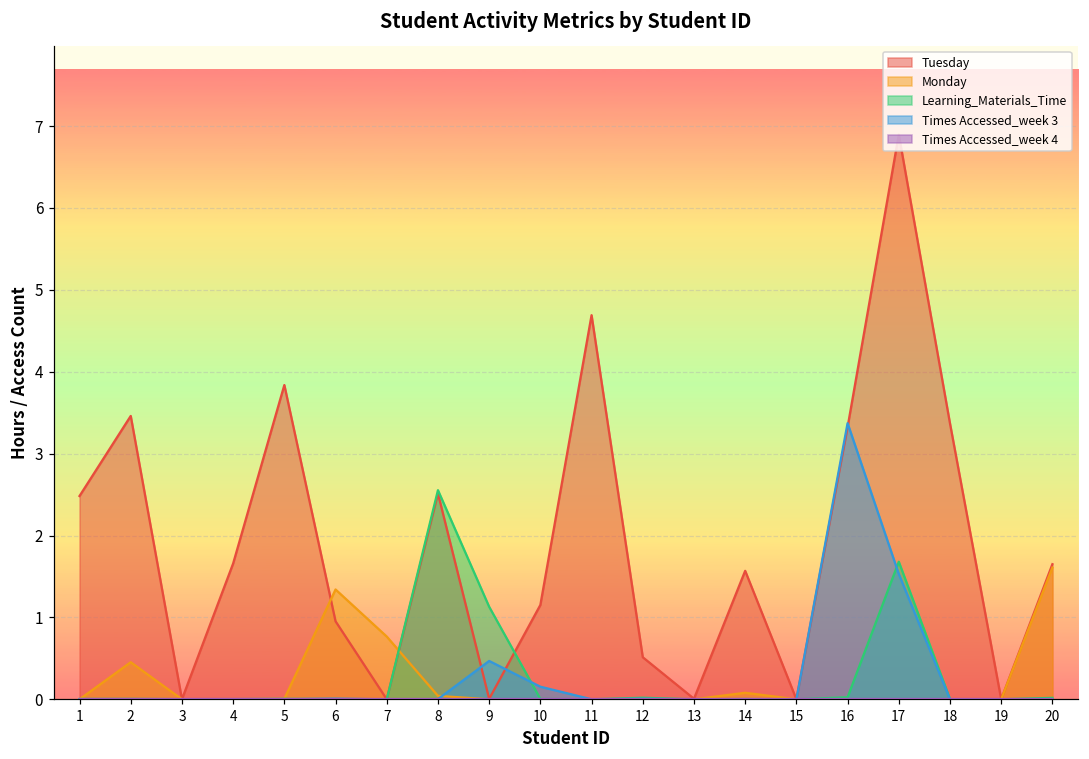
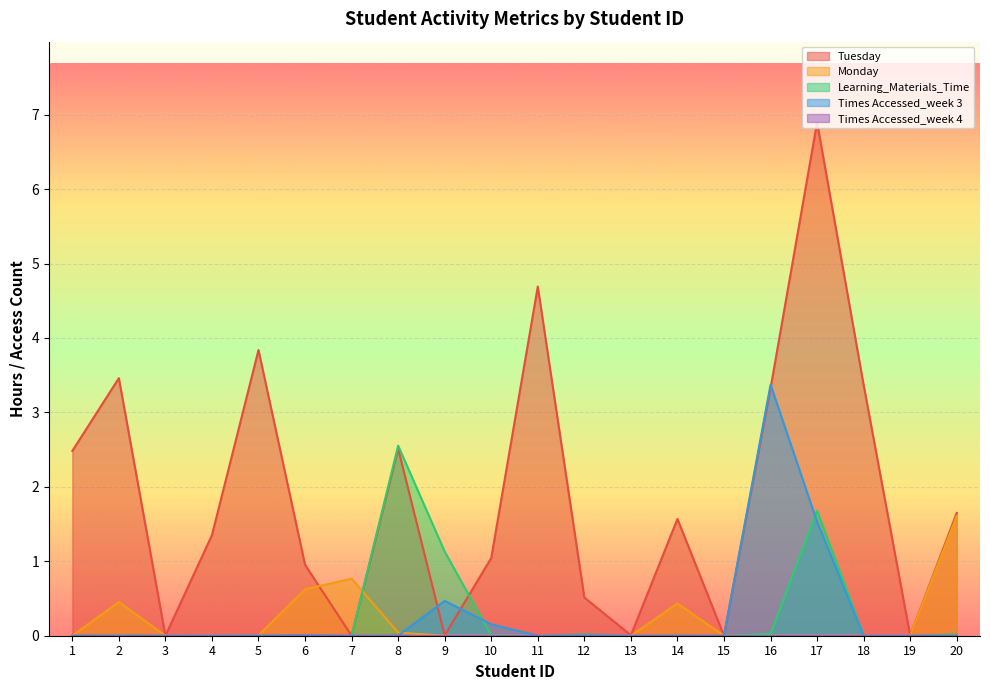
Tuesday, 4: 1.7 -> 1.4
Monday, 6: 1.3 -> 0.6
Tuesday, 10: 1.2 -> 1.0
Monday, 14: 0.1 -> 0.4
